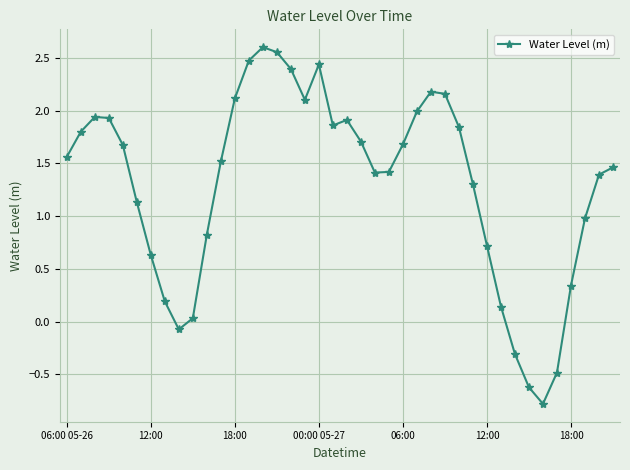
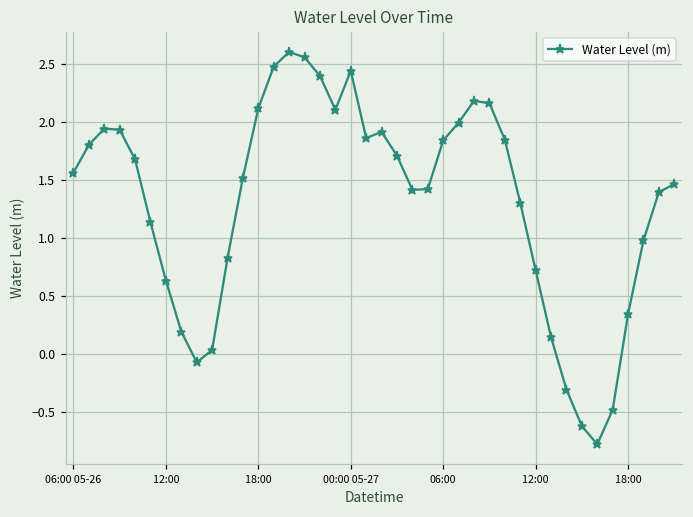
06:00: 1.68 -> 1.84
